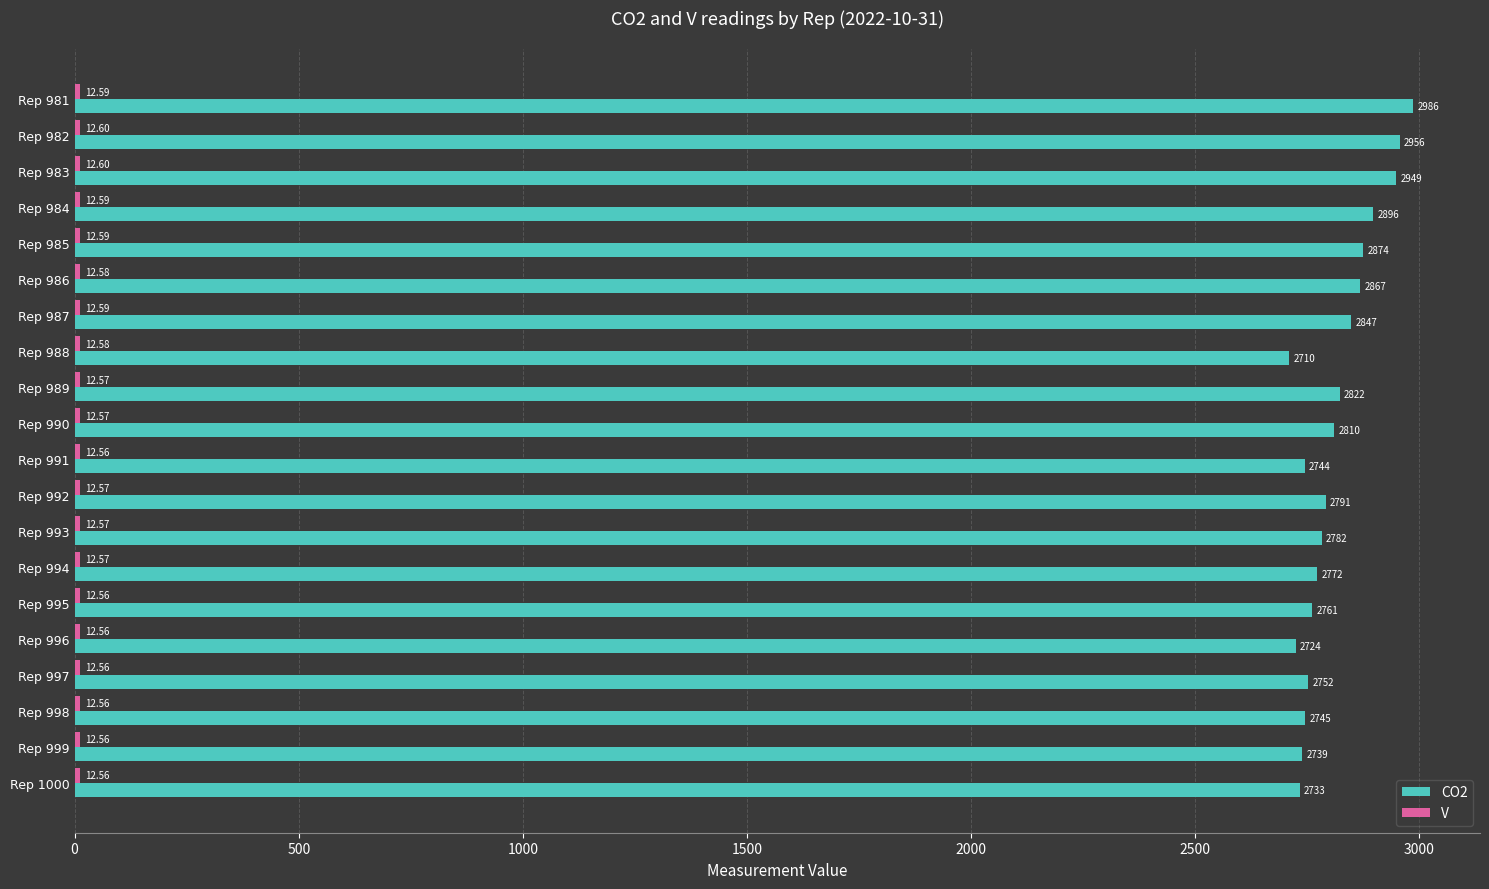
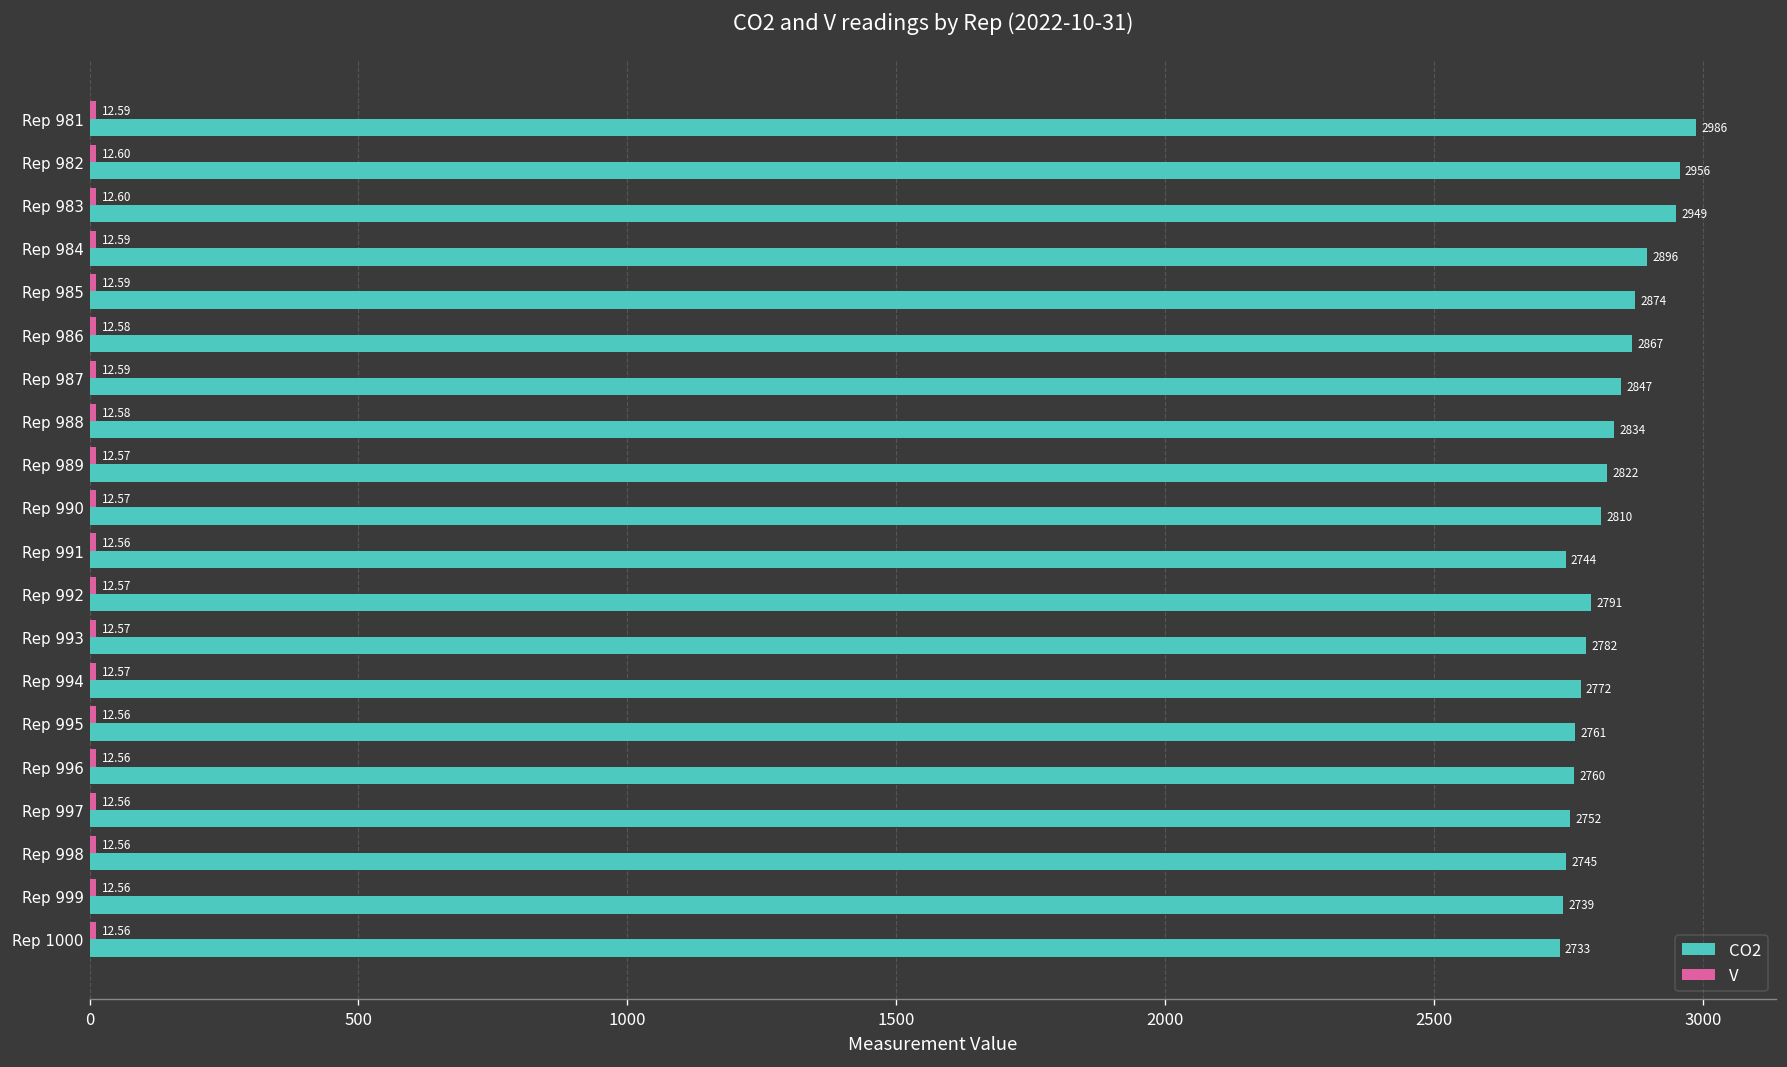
CO2, Rep 988: 2710 -> 2834
CO2, Rep 996: 2724 -> 2760
